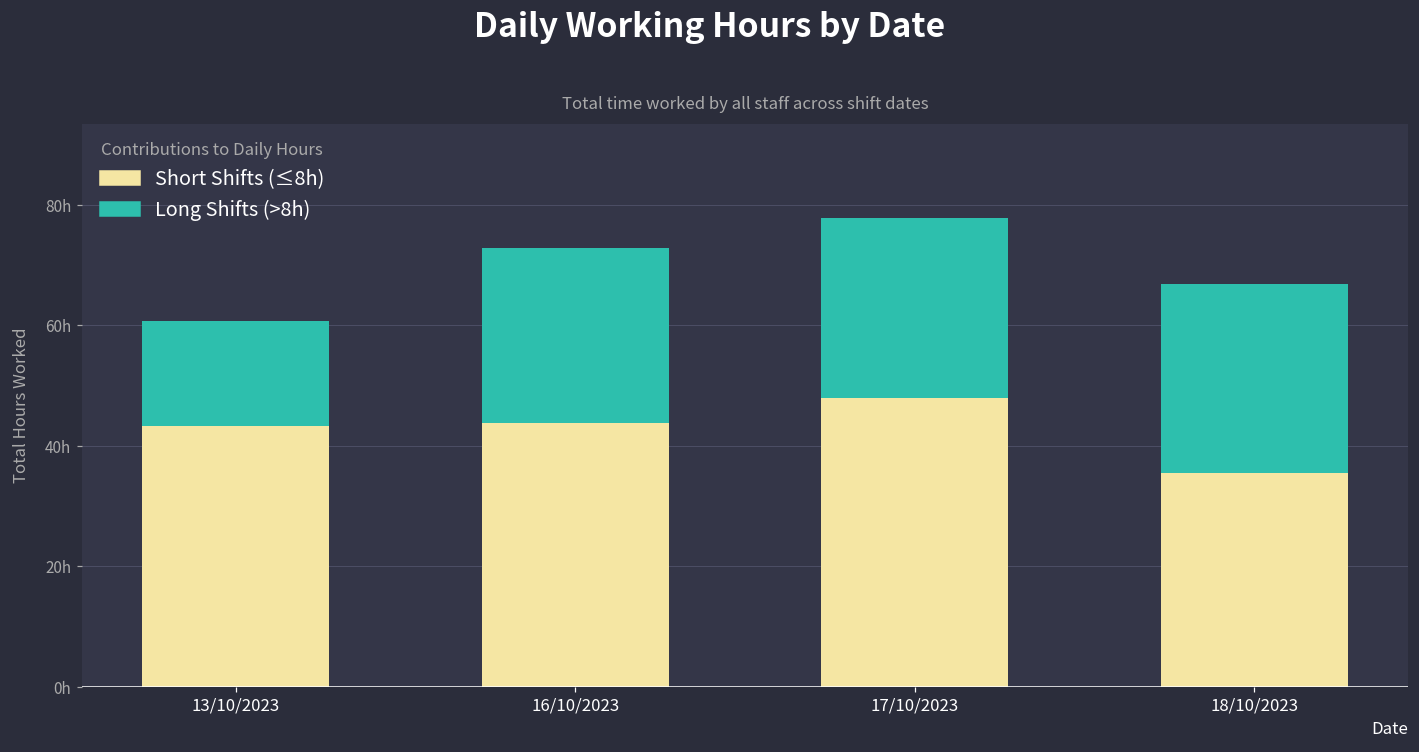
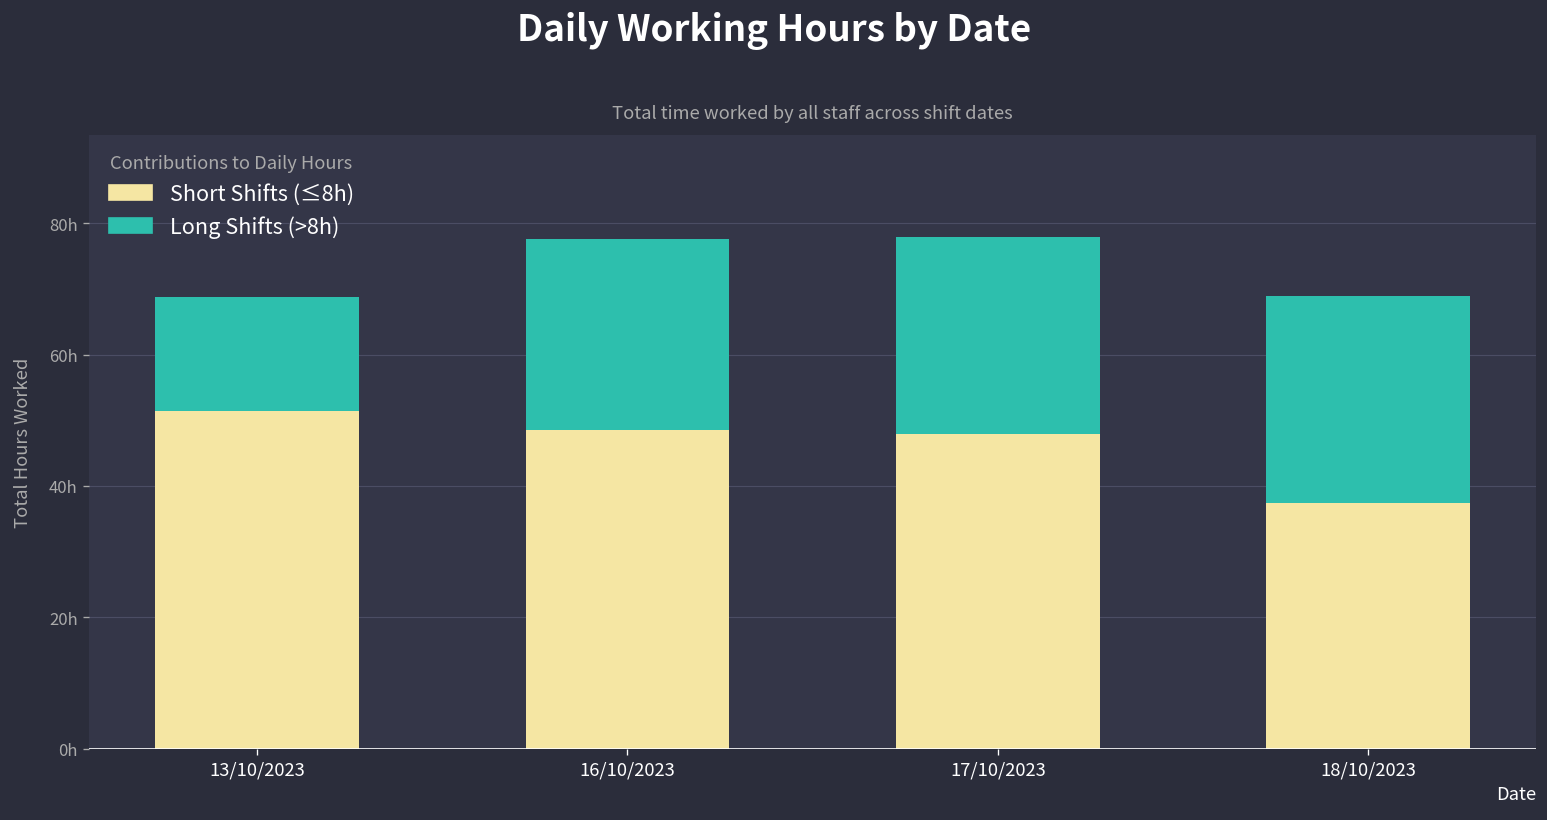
Short Shifts (≤8h), 13/10/2023: 43h -> 51h
Short Shifts (≤8h), 16/10/2023: 44h -> 49h
Short Shifts (≤8h), 18/10/2023: 35h -> 37h
